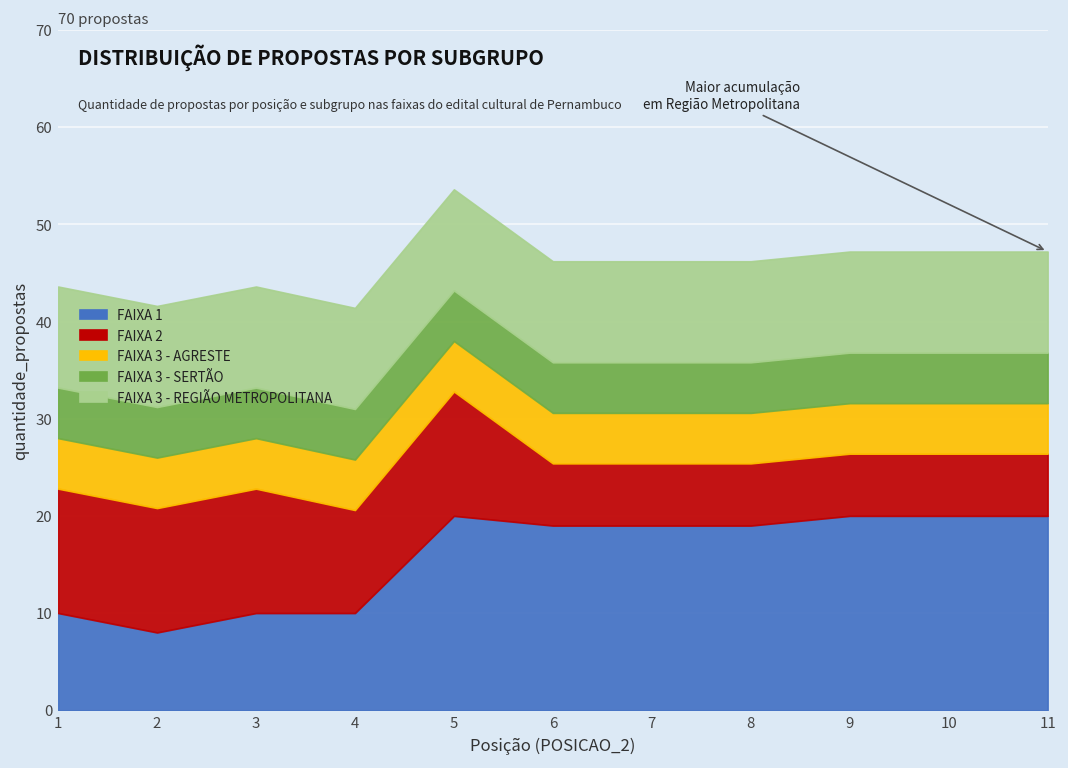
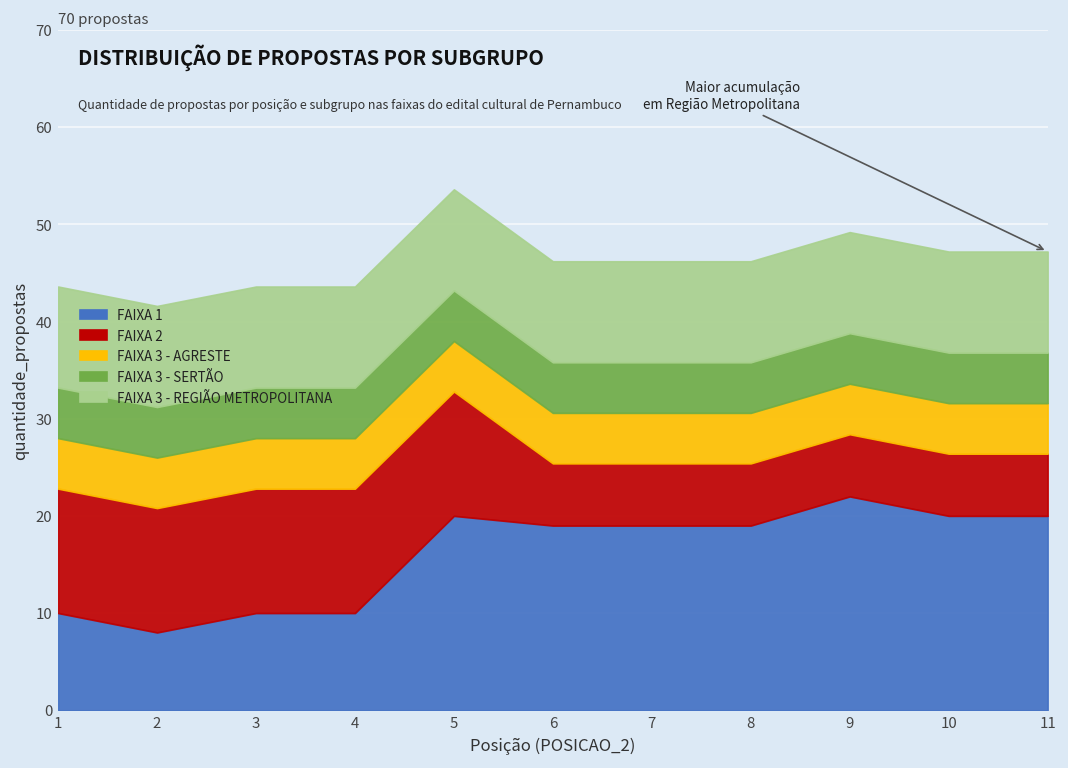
FAIXA 2, 4: 11 -> 13
FAIXA 1, 9: 20 -> 22
